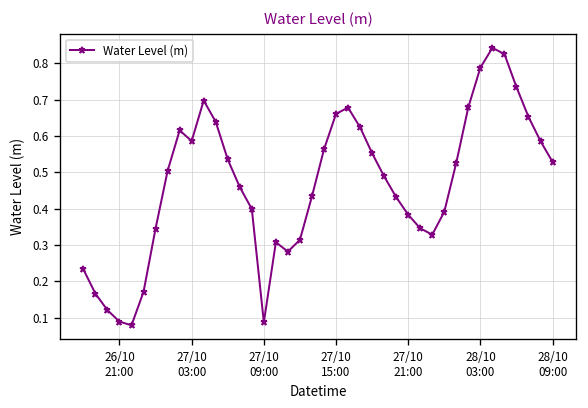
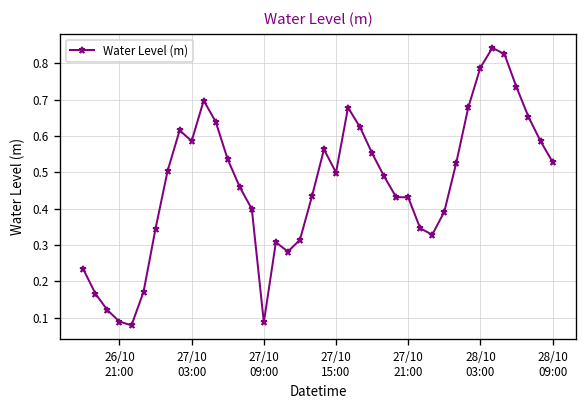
27/10 15:00: 0.66 -> 0.50
27/10 21:00: 0.38 -> 0.43
